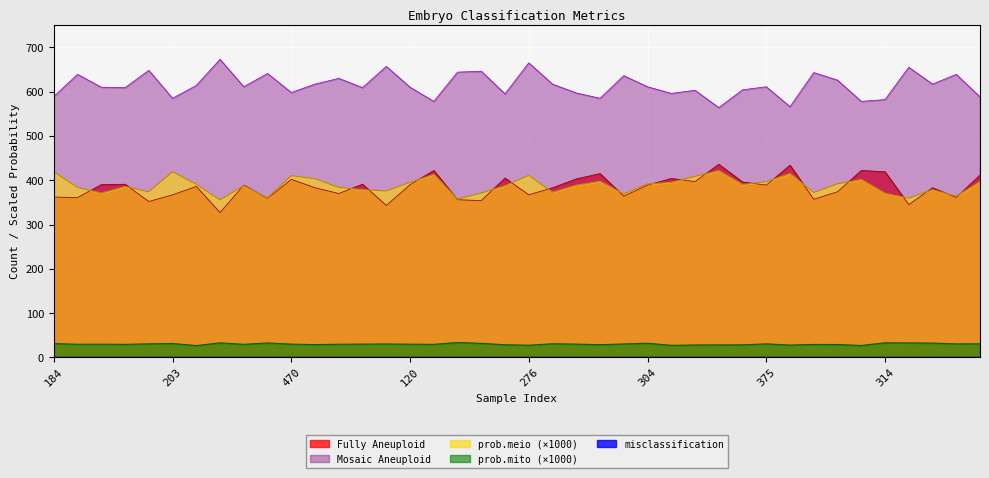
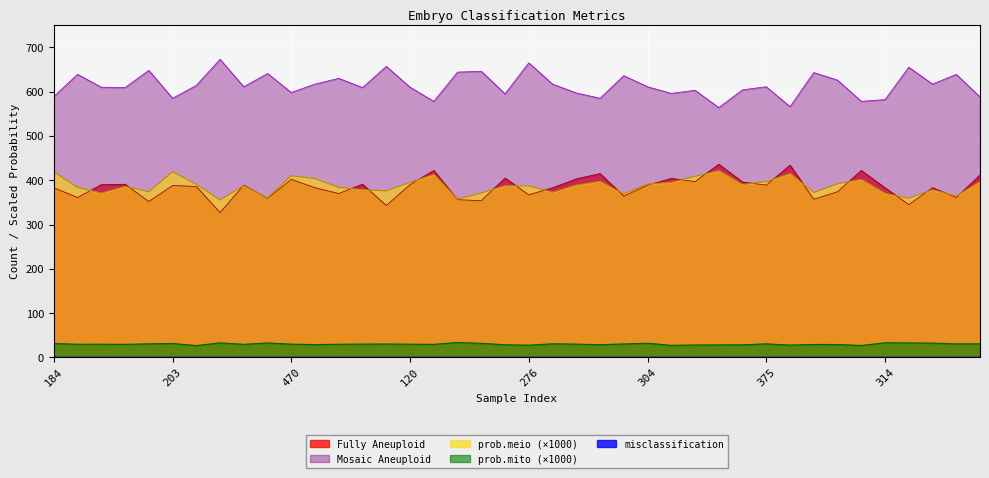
Fully Aneuploid, 184: 360 -> 380
Fully Aneuploid, 203: 370 -> 390
prob.meio (×1000), 276: 410 -> 390
Fully Aneuploid, 314: 420 -> 380
